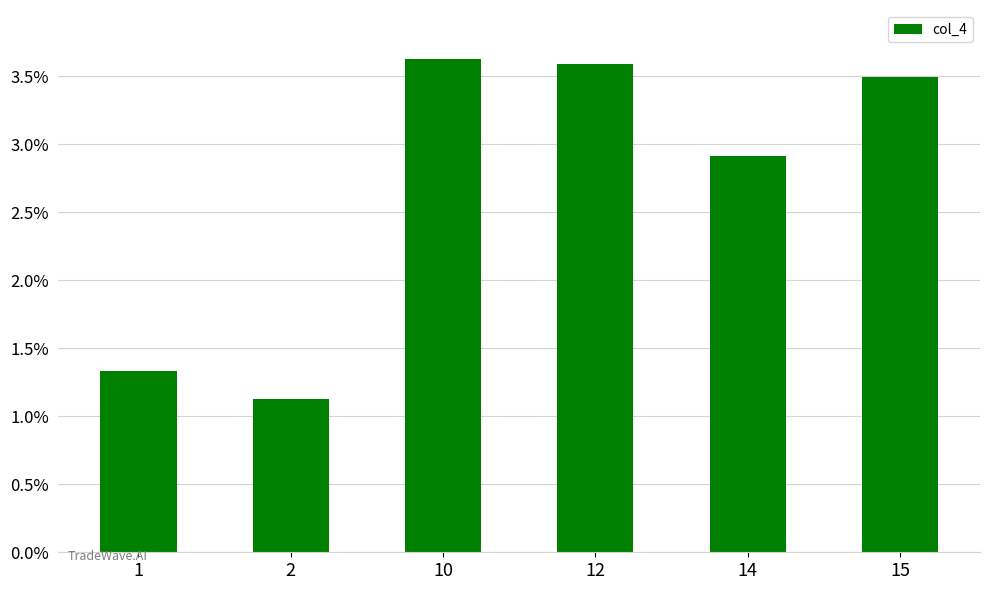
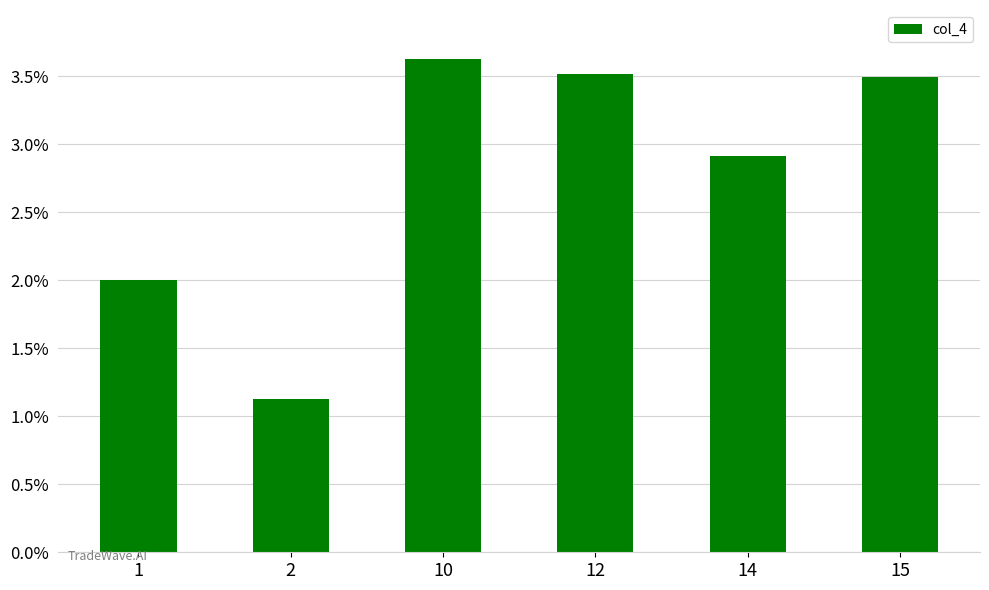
1: 1.33% -> 2.00%
12: 3.59% -> 3.52%
